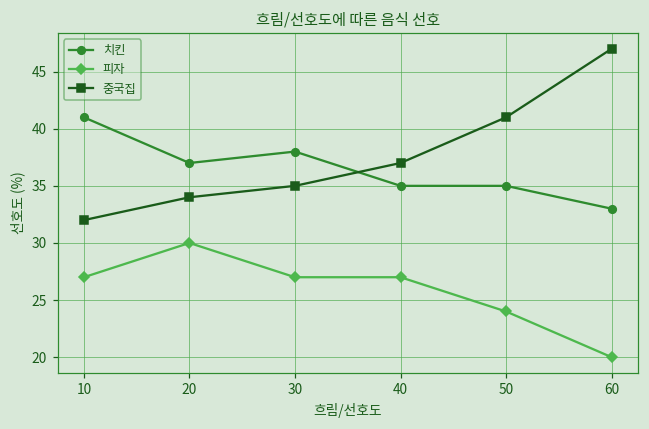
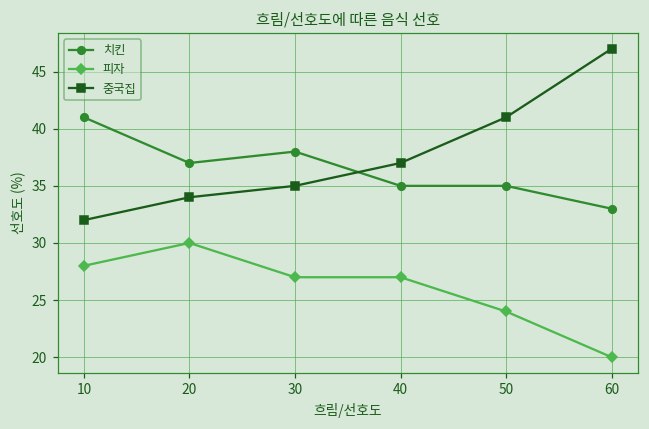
피자, 10: 27 -> 28
